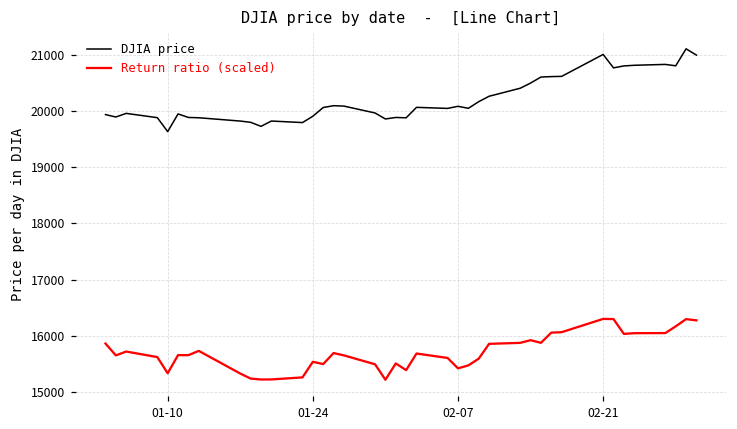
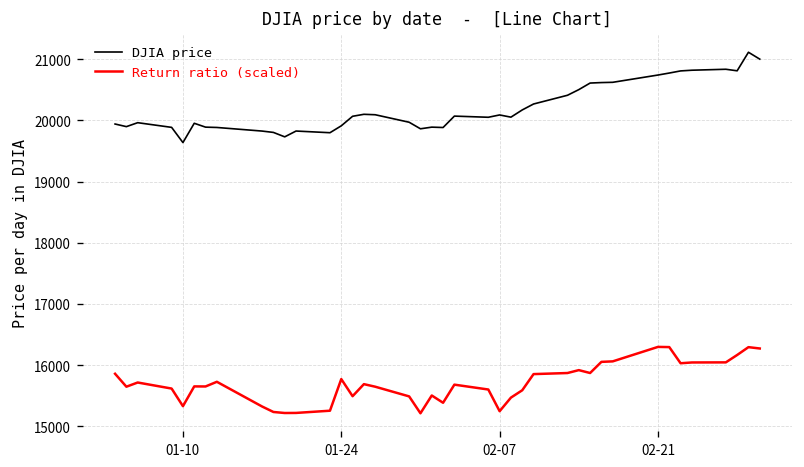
Return ratio (scaled), 01-24: 15500 -> 15800
Return ratio (scaled), 02-07: 15400 -> 15200
DJIA price, 02-21: 21000 -> 20700
